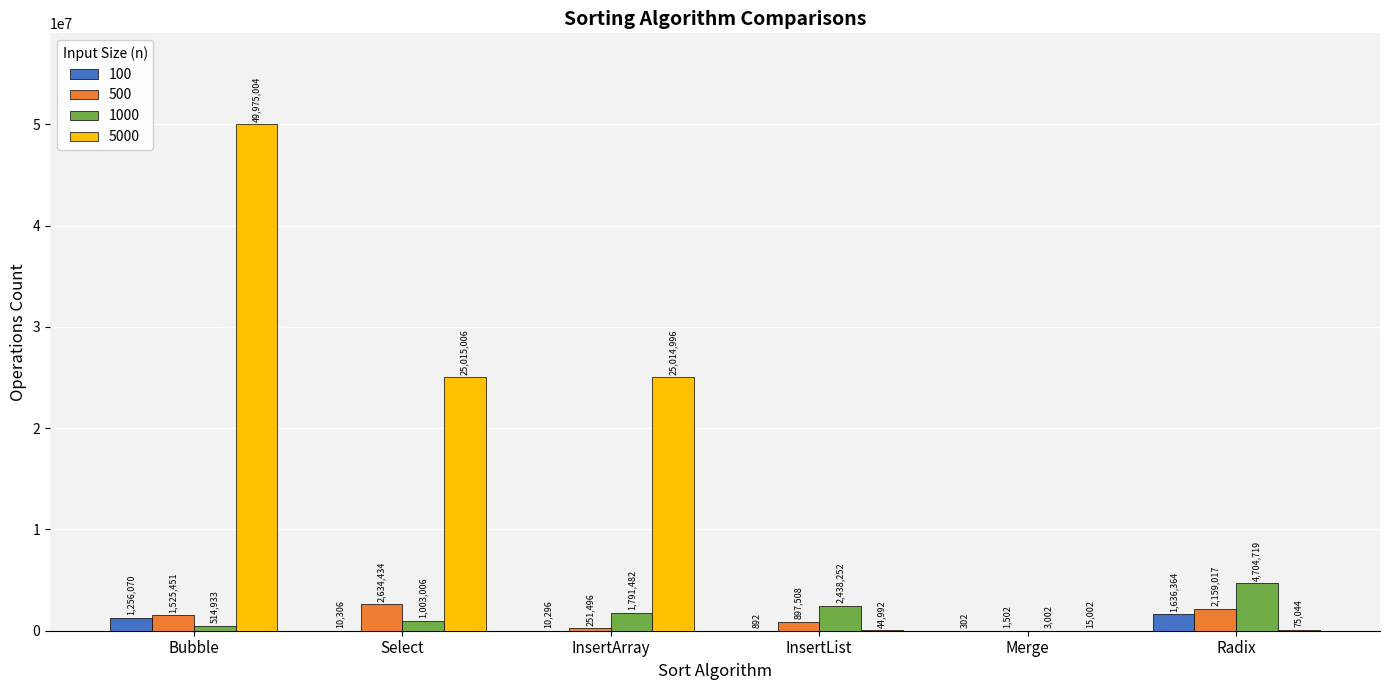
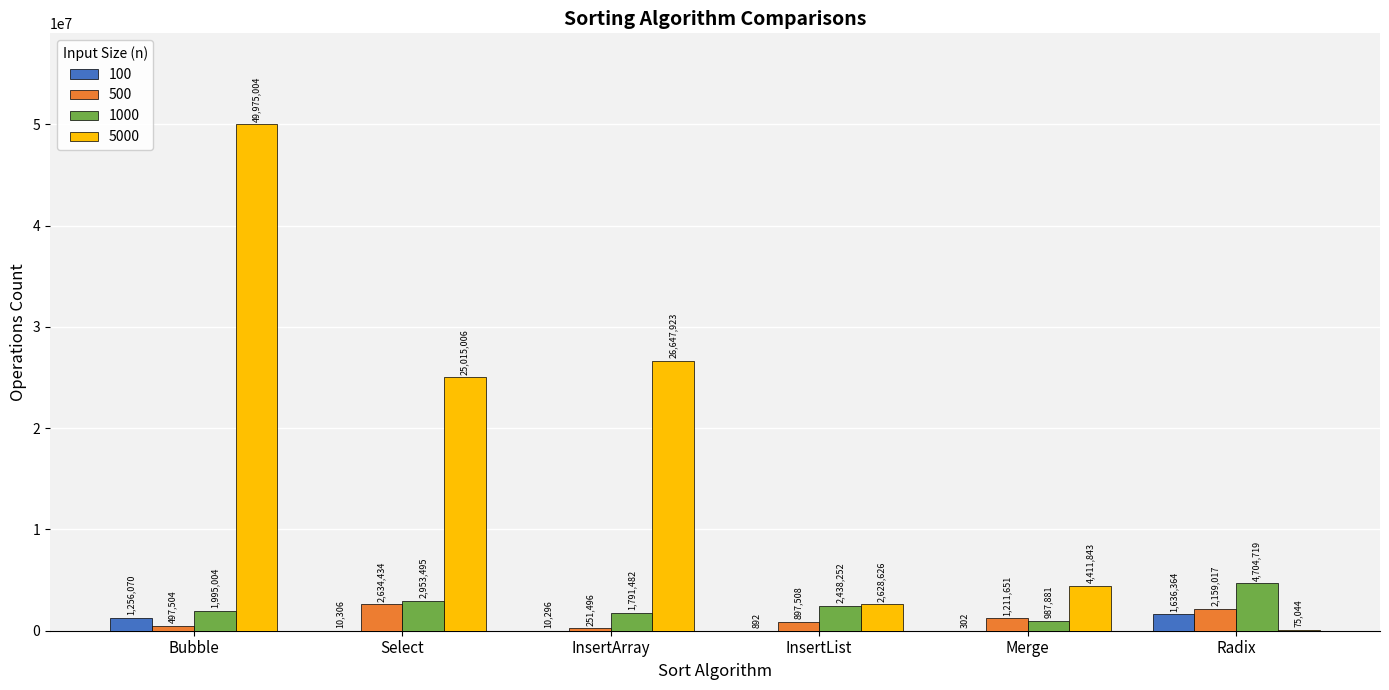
500, Bubble: 1,525,451 -> 497,504
1000, Bubble: 514,933 -> 1,995,004
1000, Select: 1,003,006 -> 2,953,495
5000, InsertArray: 25,014,996 -> 26,647,923
5000, InsertList: 44,992 -> 2,628,626
500, Merge: 1,502 -> 1,211,651
1000, Merge: 3,002 -> 987,881
5000, Merge: 15,002 -> 4,411,843
